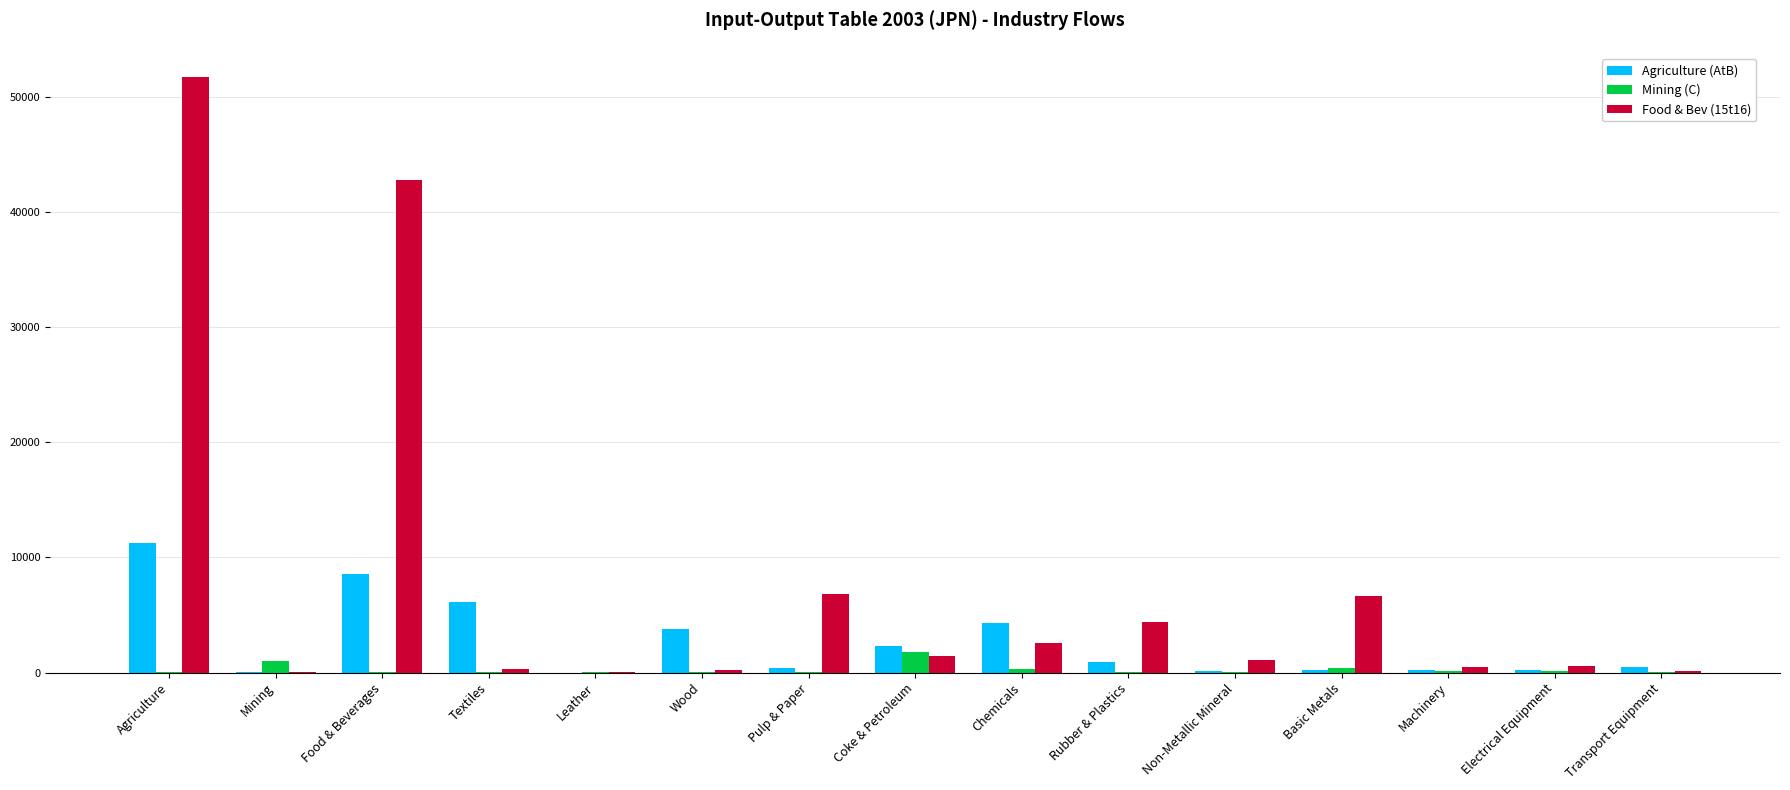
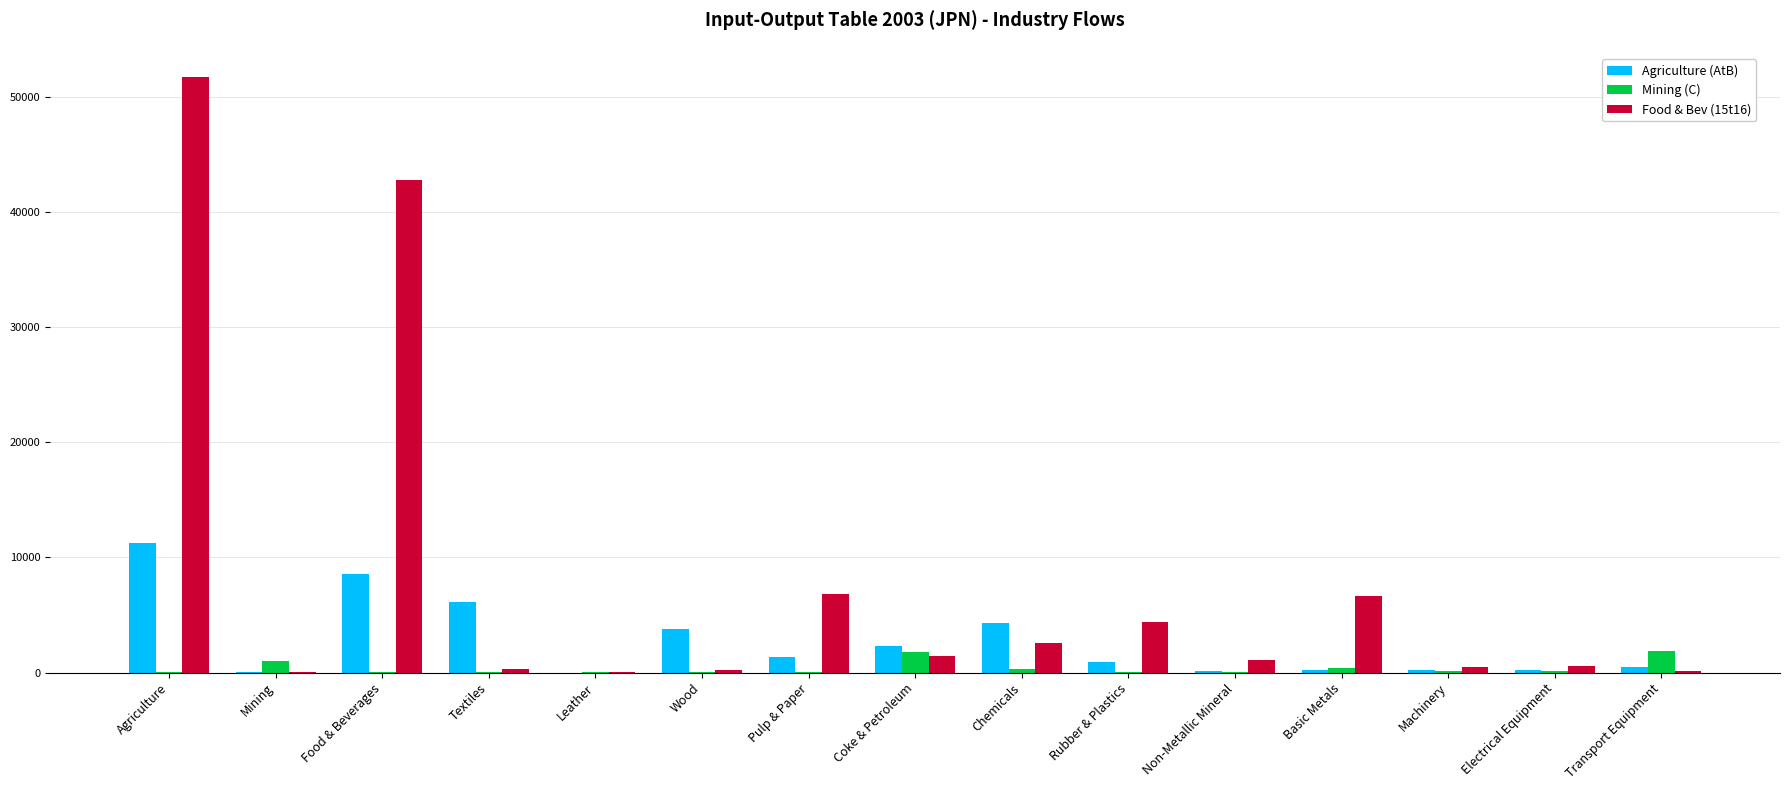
Agriculture (AtB), Pulp & Paper: 400 -> 1400
Mining (C), Transport Equipment: 0 -> 1900
